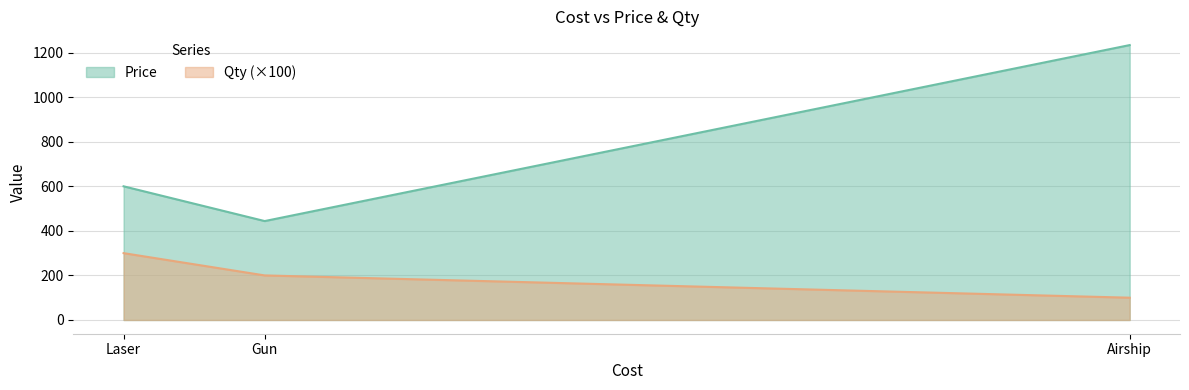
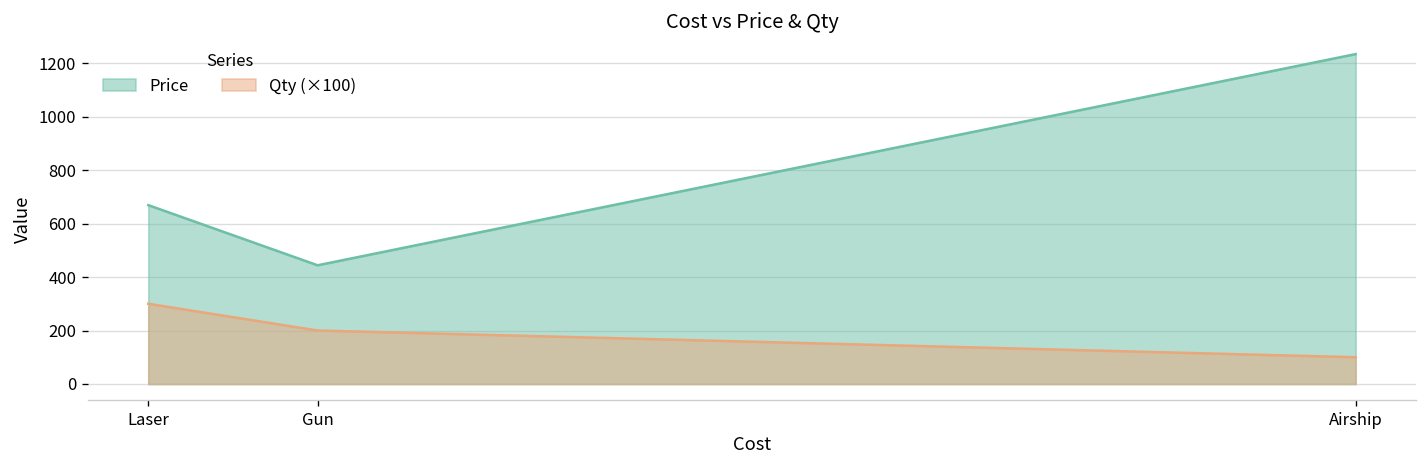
Price, Laser: 600 -> 670
